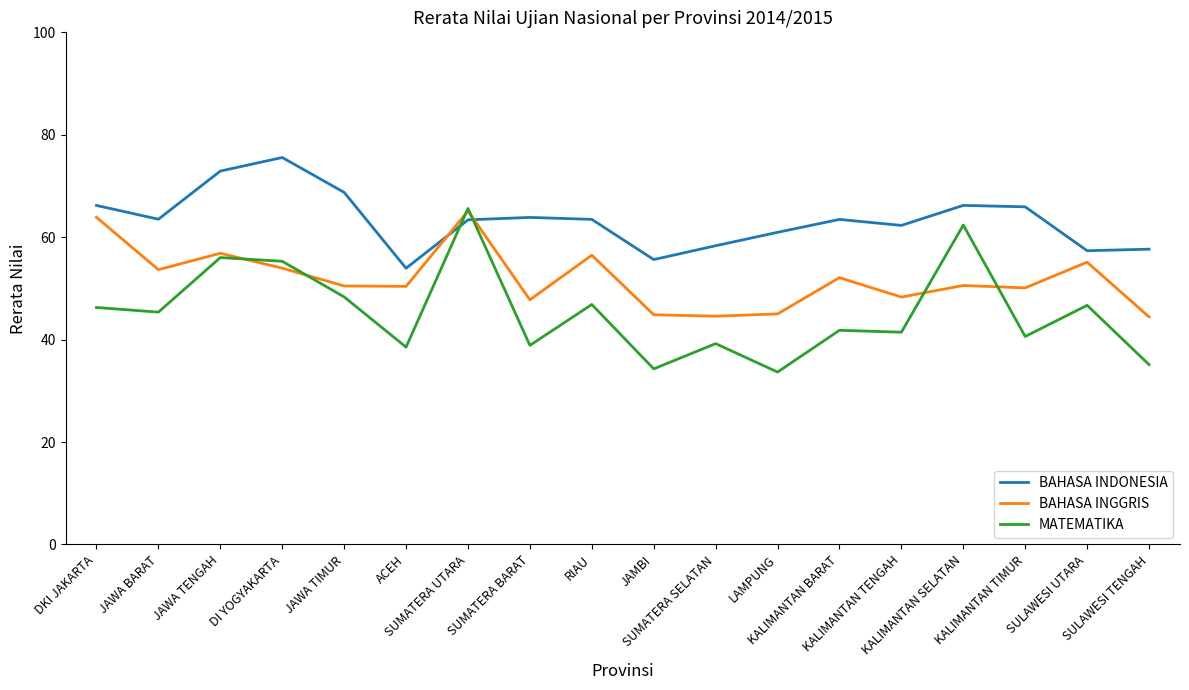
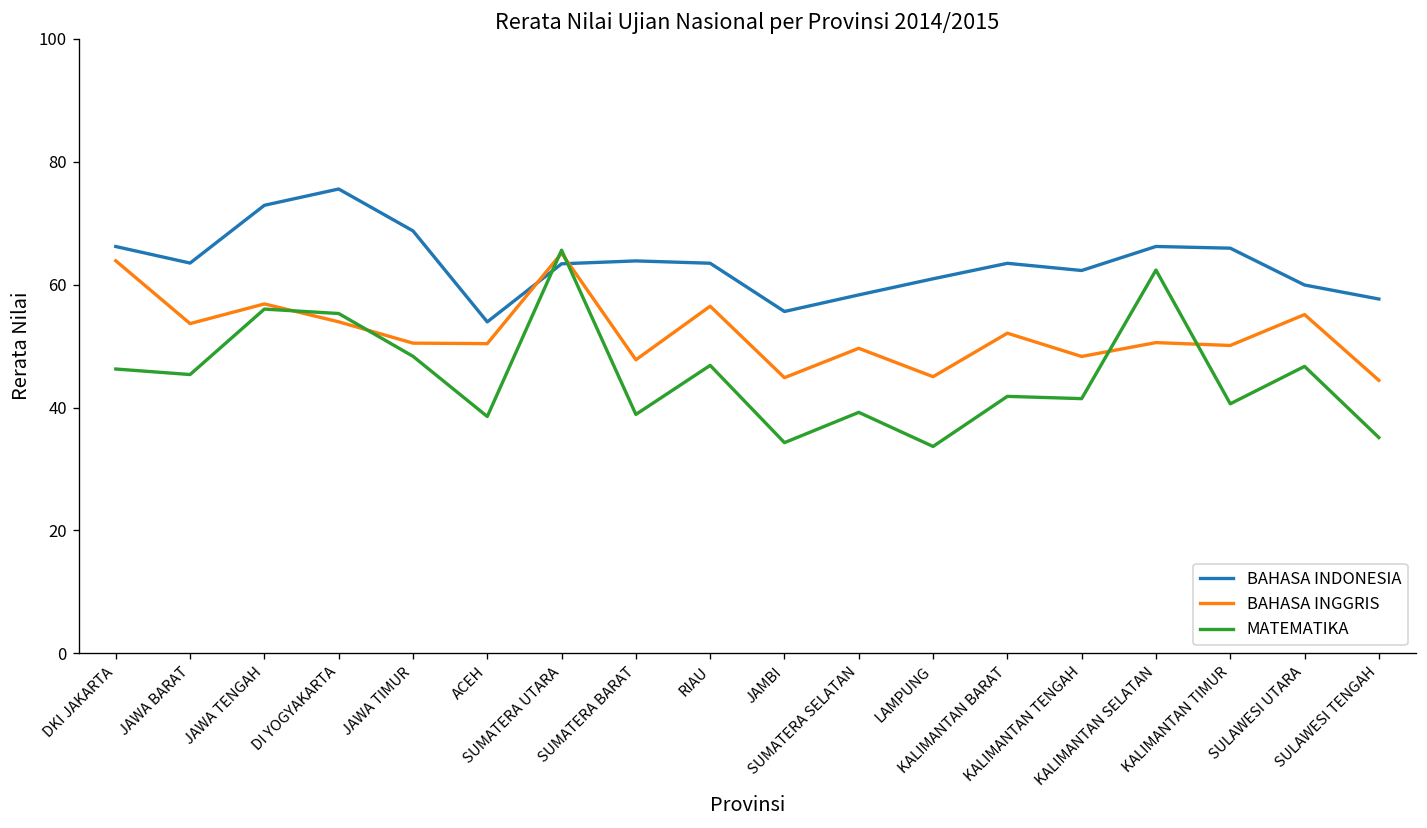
BAHASA INGGRIS, SUMATERA SELATAN: 45 -> 50
BAHASA INDONESIA, SULAWESI UTARA: 57 -> 60
